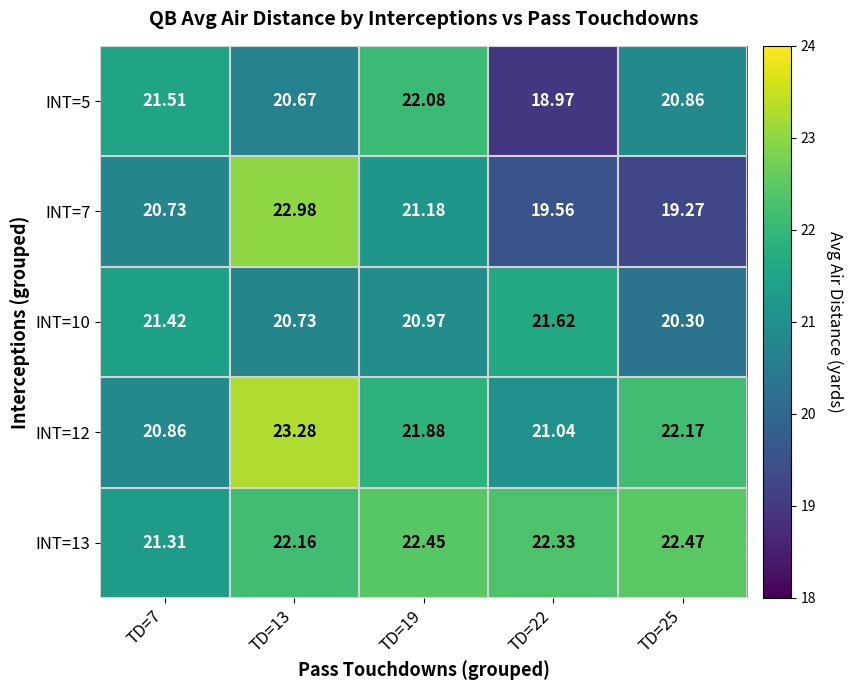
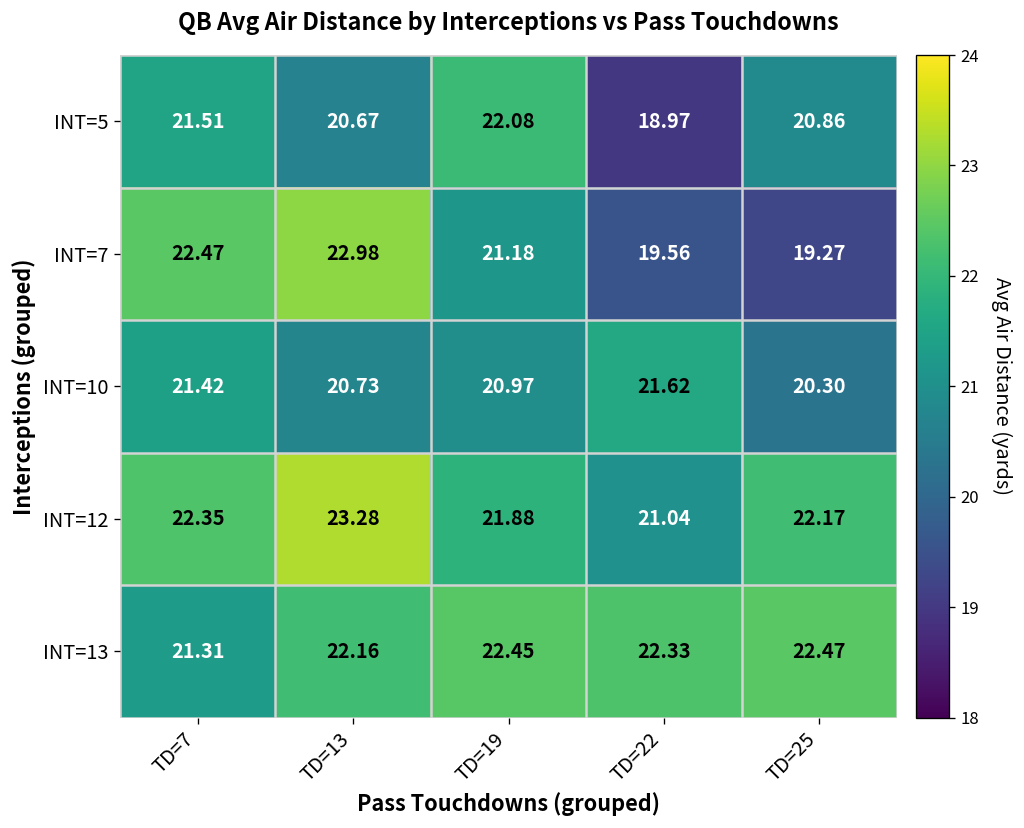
INT=7, TD=7: 20.73 -> 22.47
INT=12, TD=7: 20.86 -> 22.35
